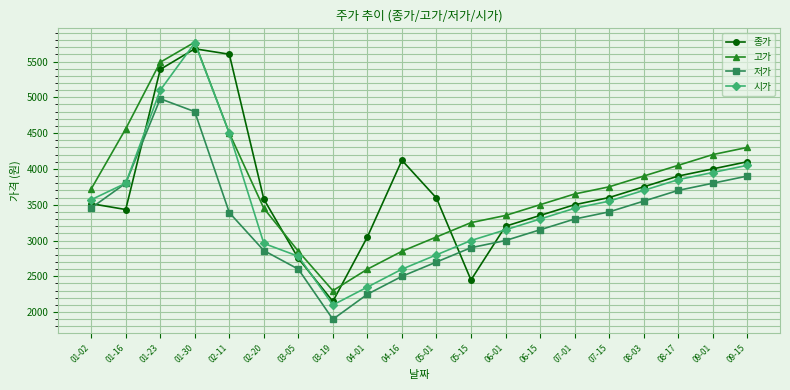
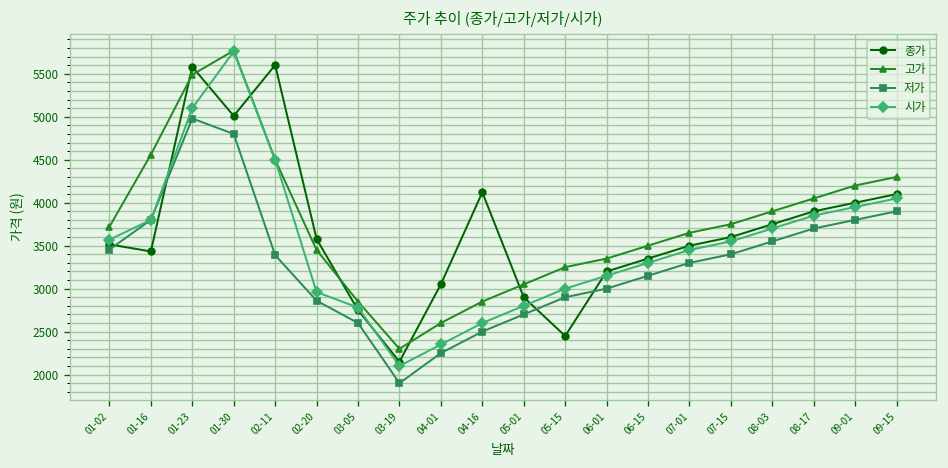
종가, 01-23: 5400 -> 5600
종가, 01-30: 5700 -> 5000
종가, 05-01: 3600 -> 2900
